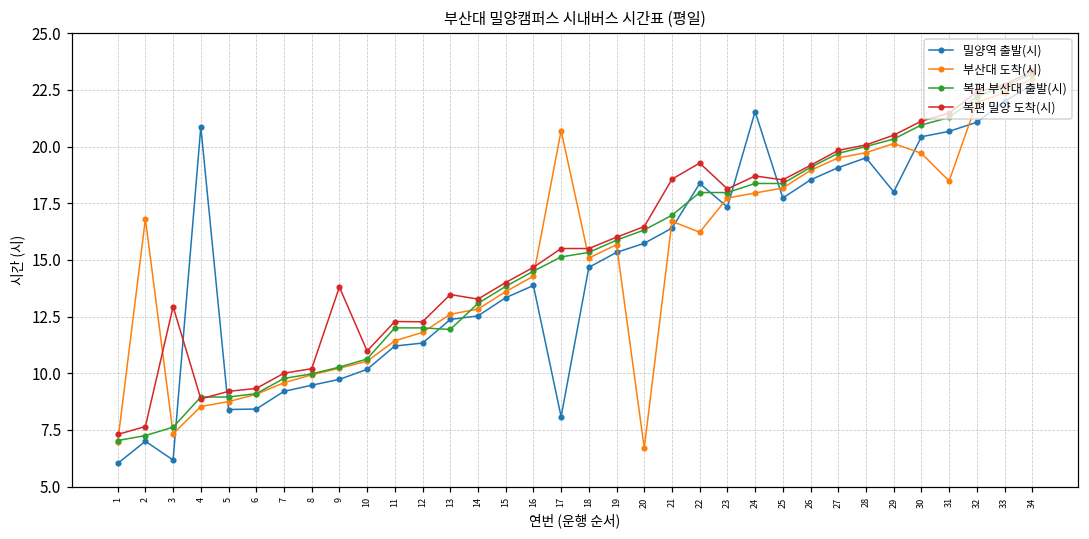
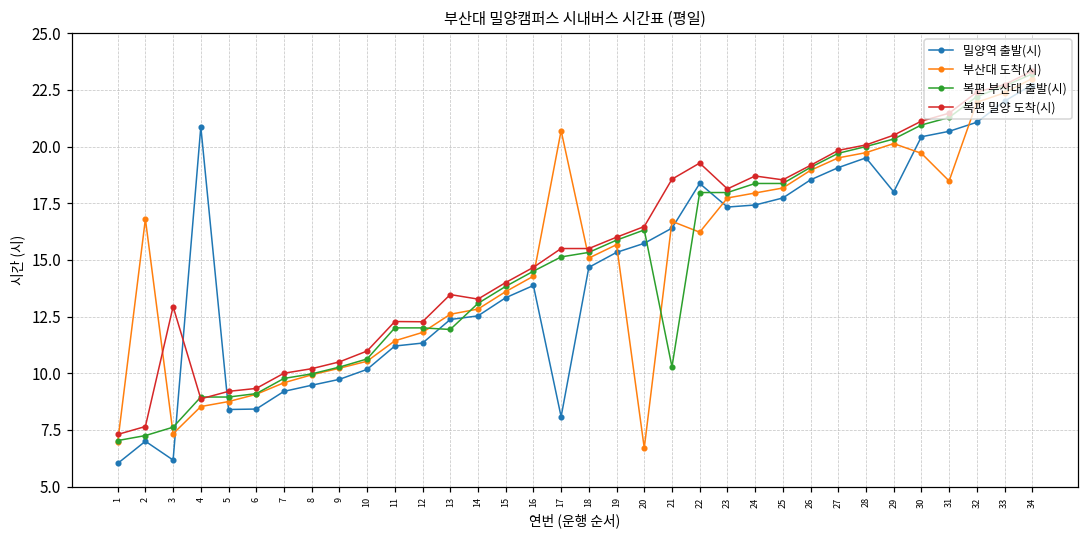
복편 밀양 도착(시), 9: 13.8 -> 10.5
복편 부산대 출발(시), 21: 17.0 -> 10.3
밀양역 출발(시), 24: 21.5 -> 17.4
